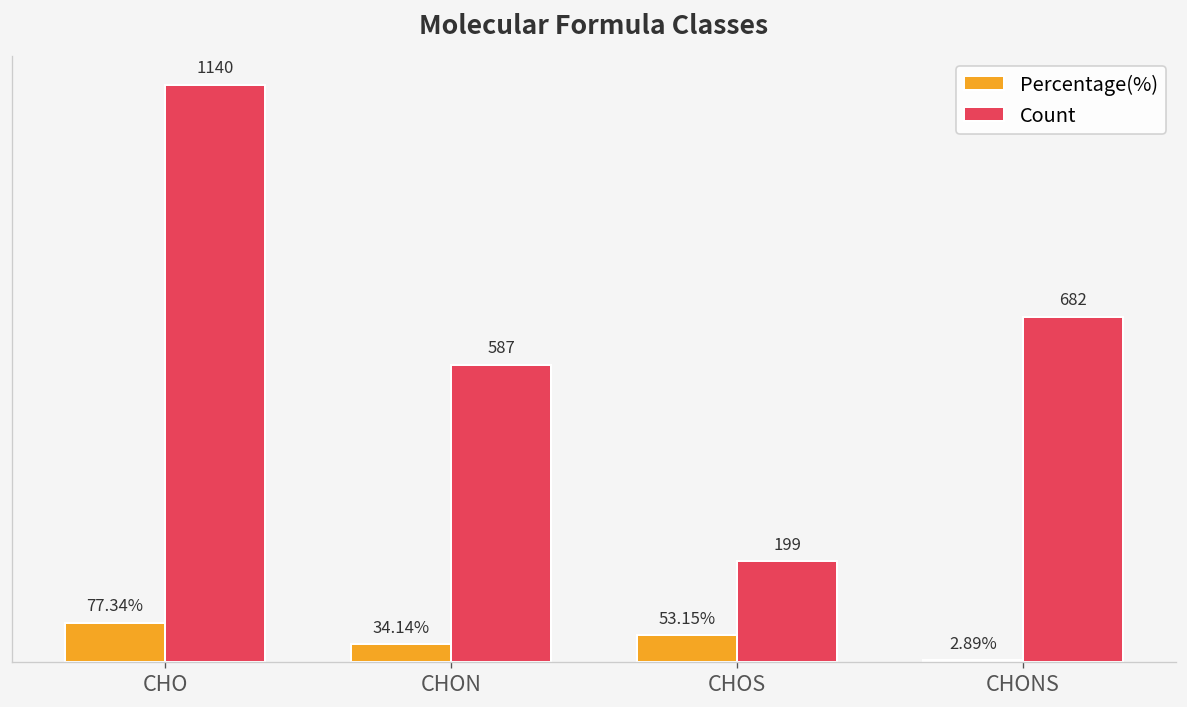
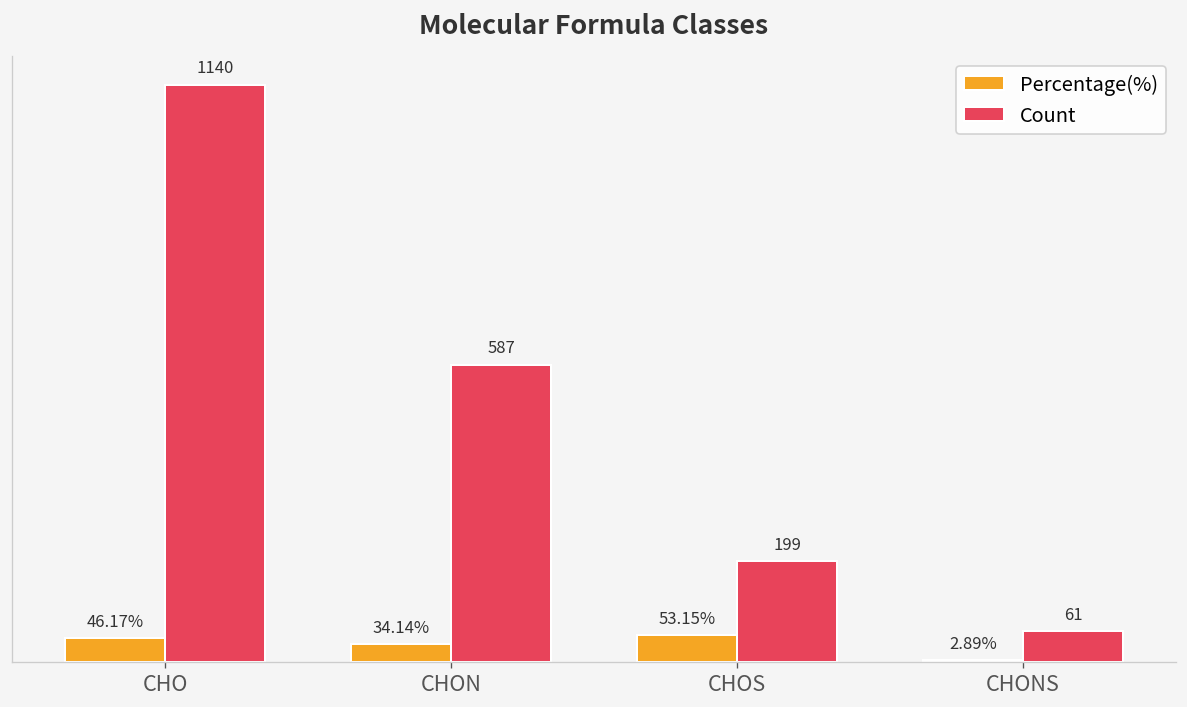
Percentage(%), CHO: 77.34% -> 46.17%
Count, CHONS: 682 -> 61
